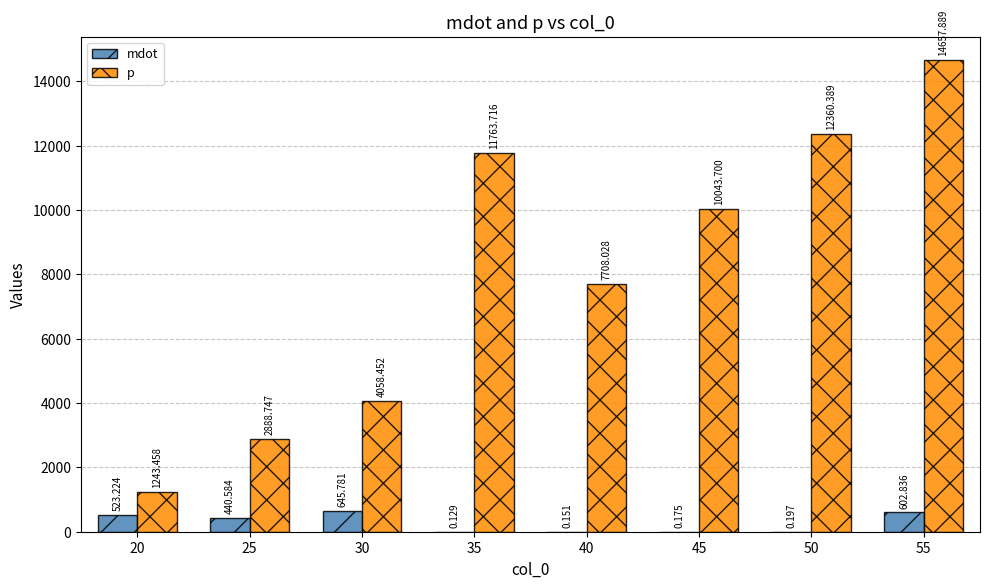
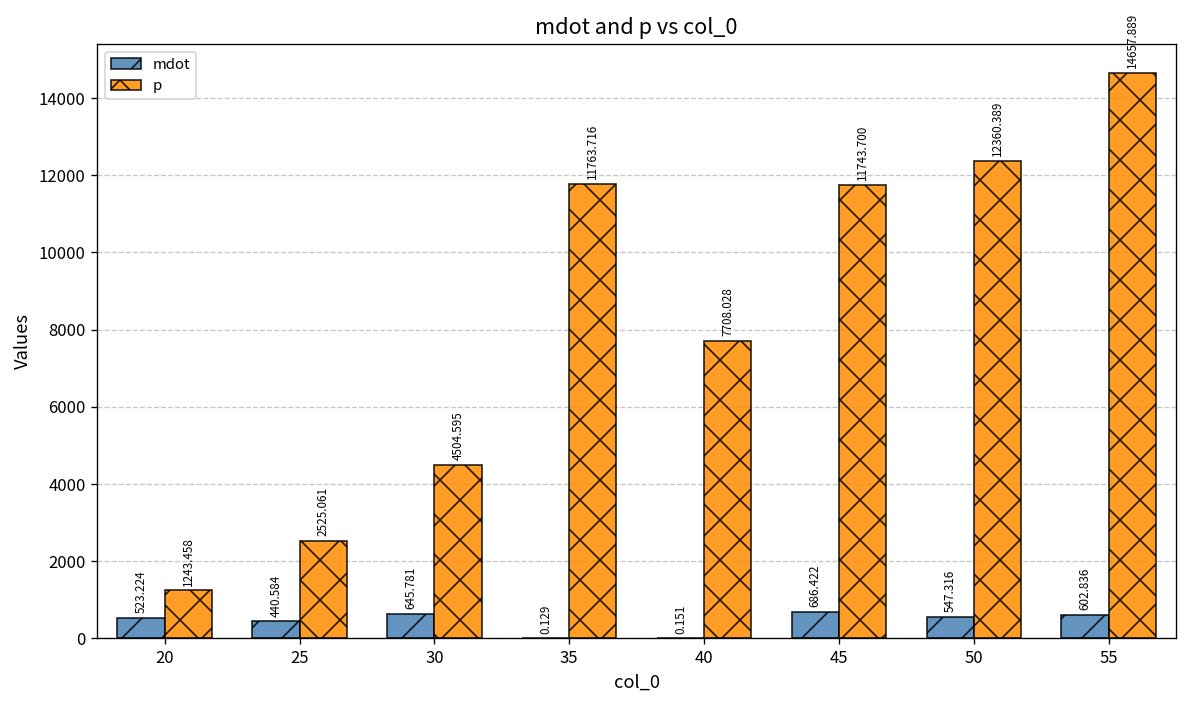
p, 25: 2888.747 -> 2525.061
p, 30: 4058.452 -> 4504.595
mdot, 45: 0.175 -> 686.422
p, 45: 10043.700 -> 11743.700
mdot, 50: 0.197 -> 547.316
